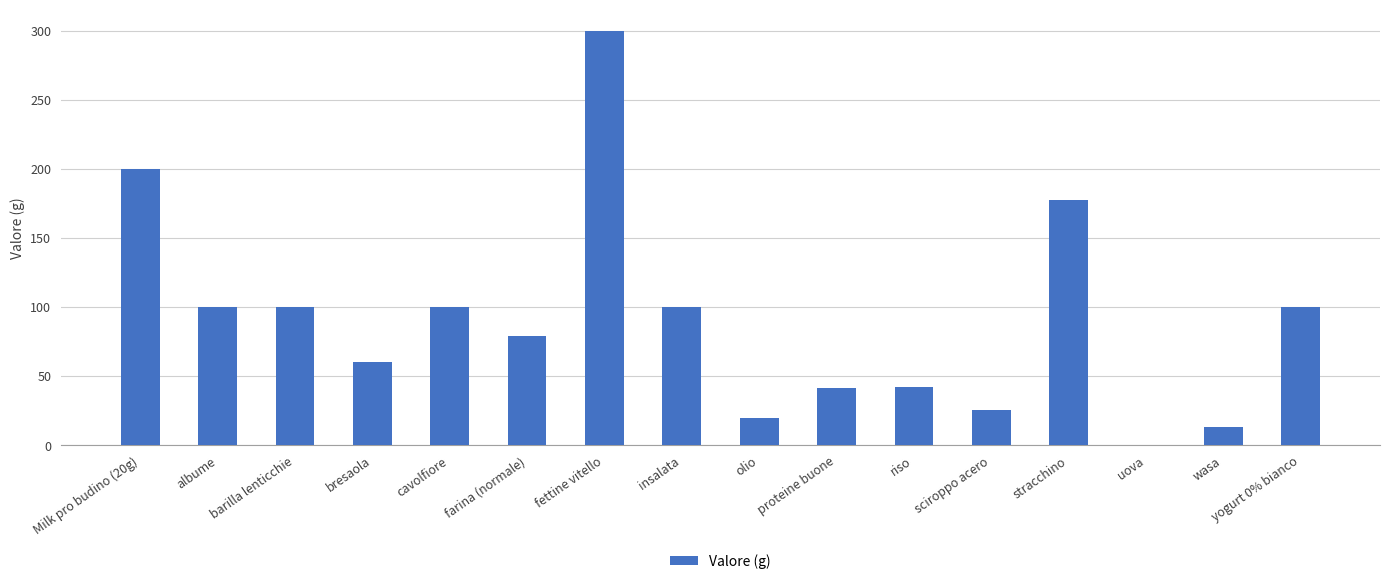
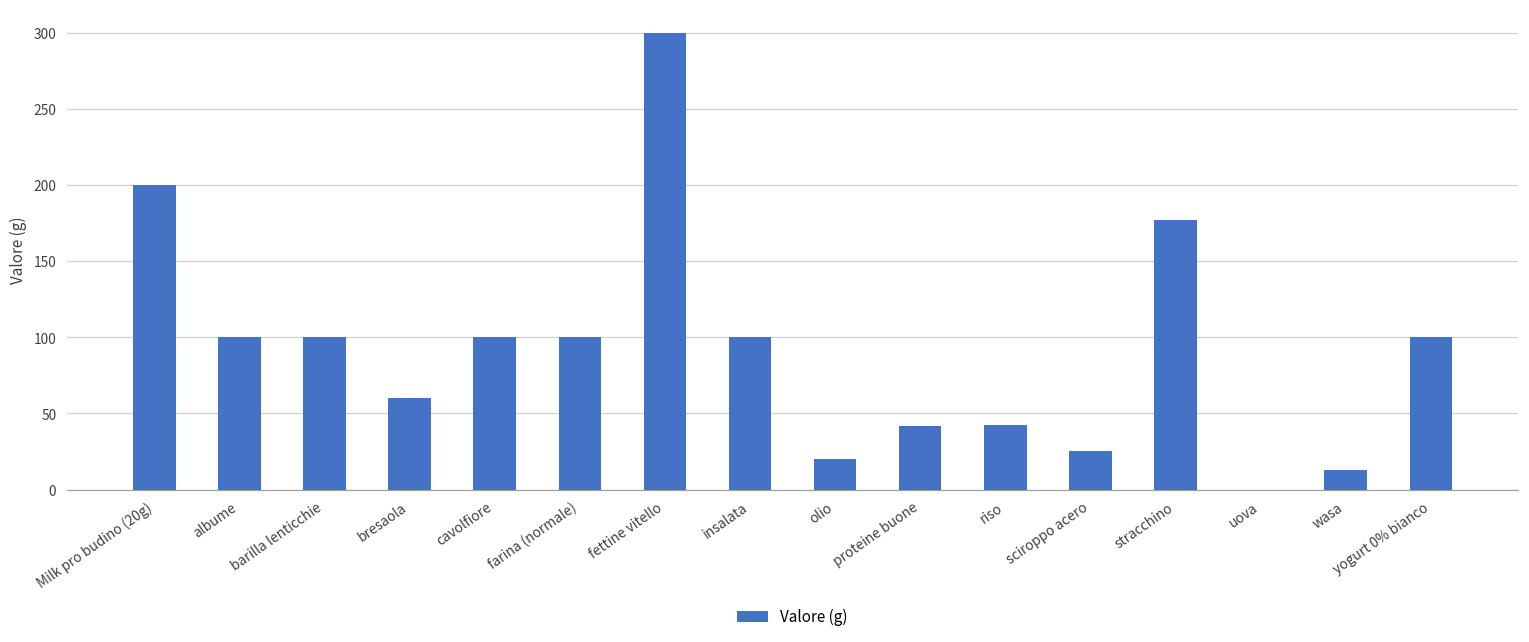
farina (normale): 79 -> 100
